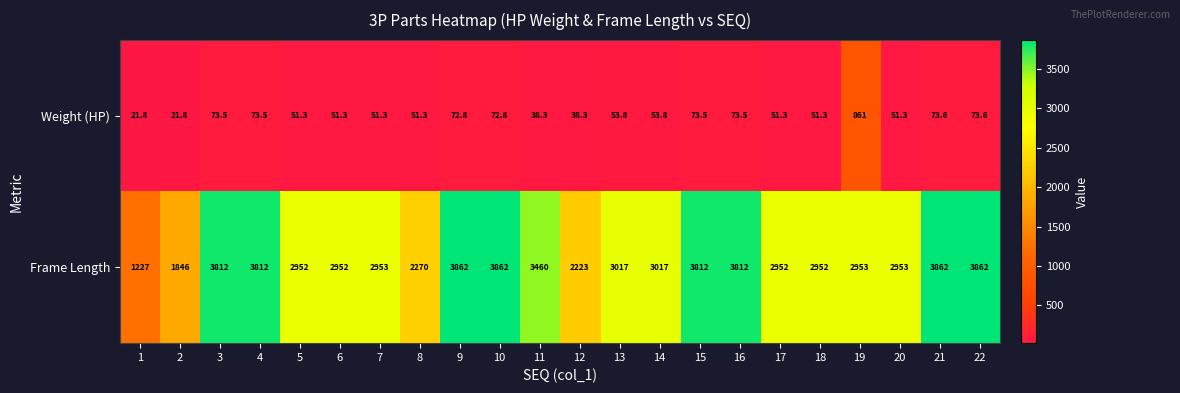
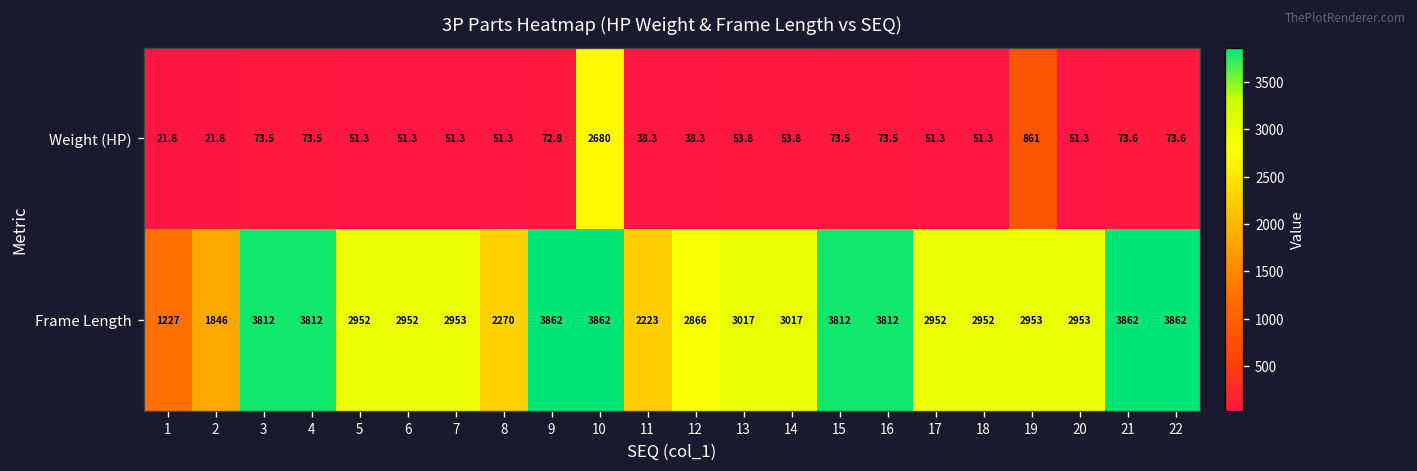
Weight (HP), 10: 72.8 -> 2680
Frame Length, 11: 3460 -> 2223
Frame Length, 12: 2223 -> 2866
